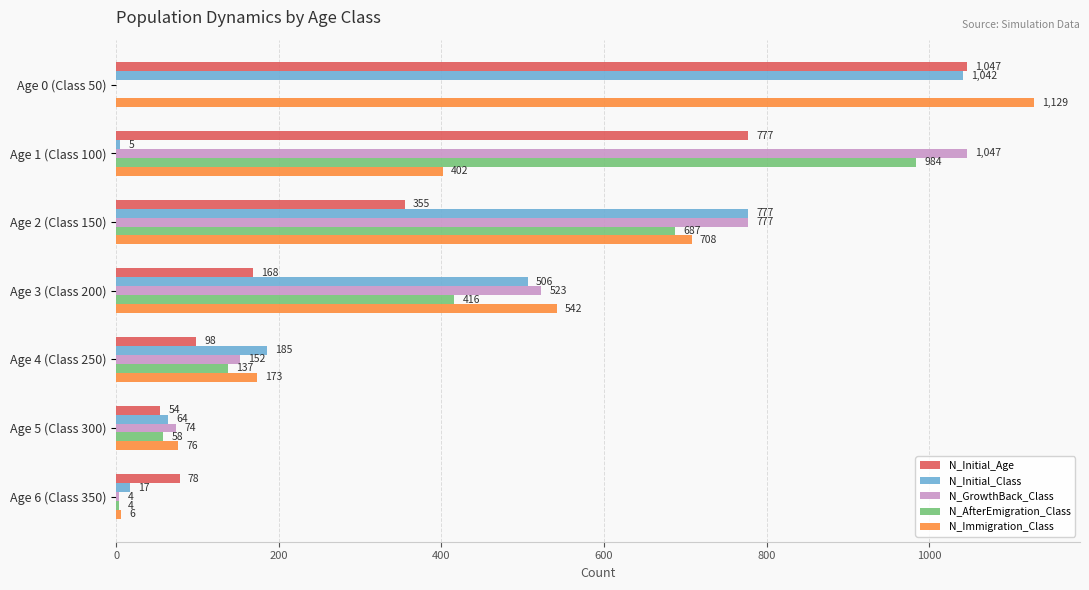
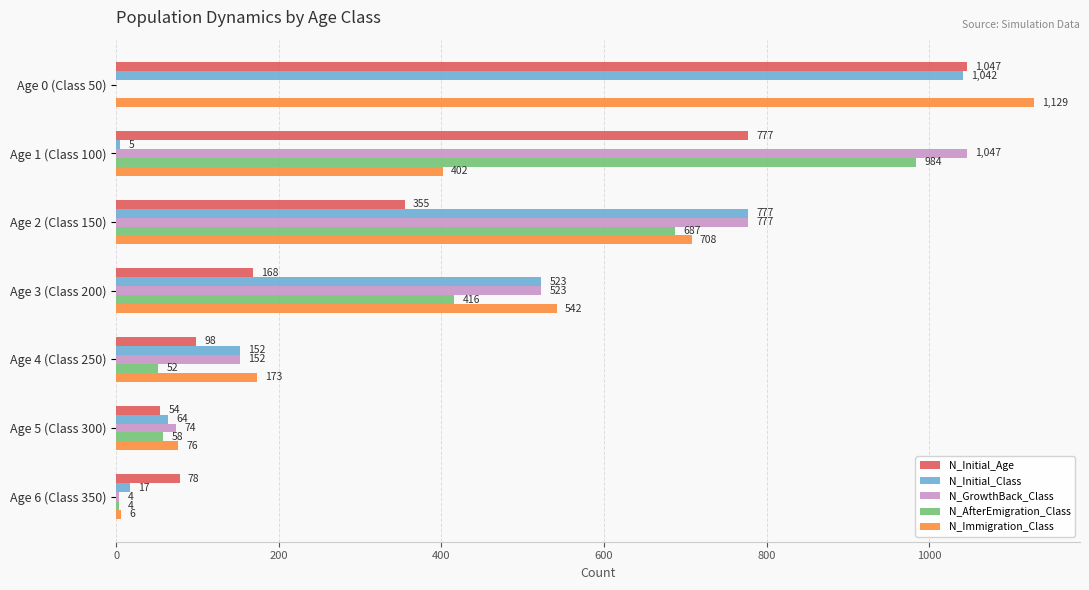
N_Initial_Class, Age 3 (Class 200): 506 -> 523
N_Initial_Class, Age 4 (Class 250): 185 -> 152
N_AfterEmigration_Class, Age 4 (Class 250): 137 -> 52
